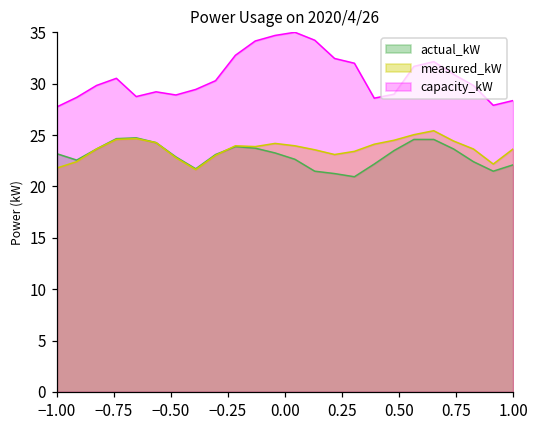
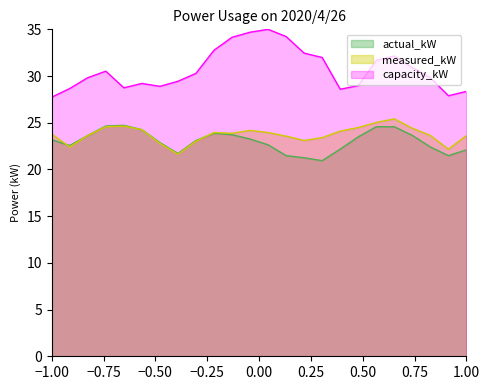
measured_kW, −1.00: 22 -> 24
